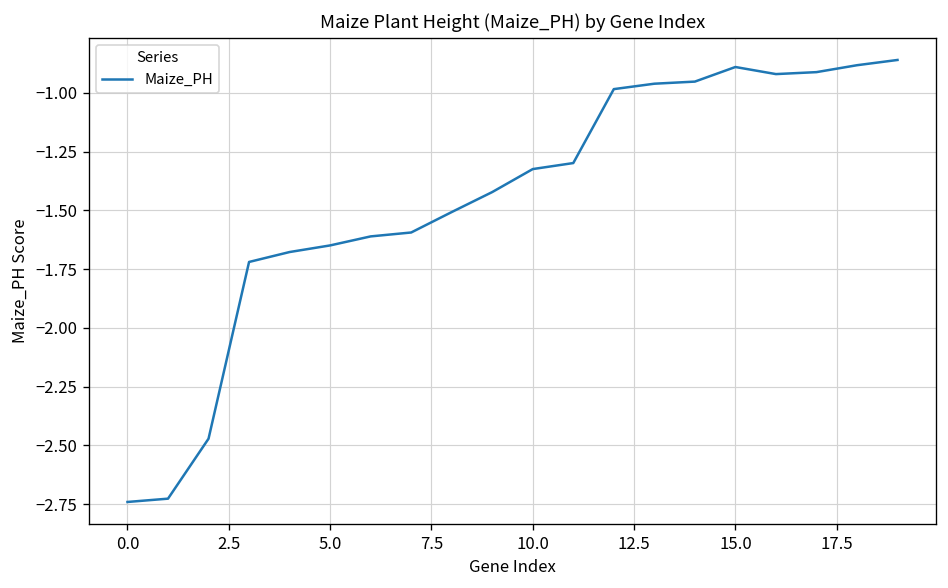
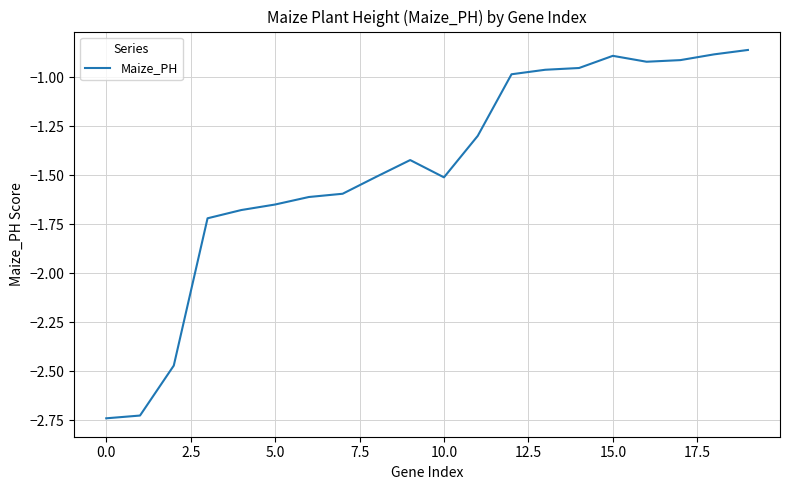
10.0: -1.32 -> -1.51
